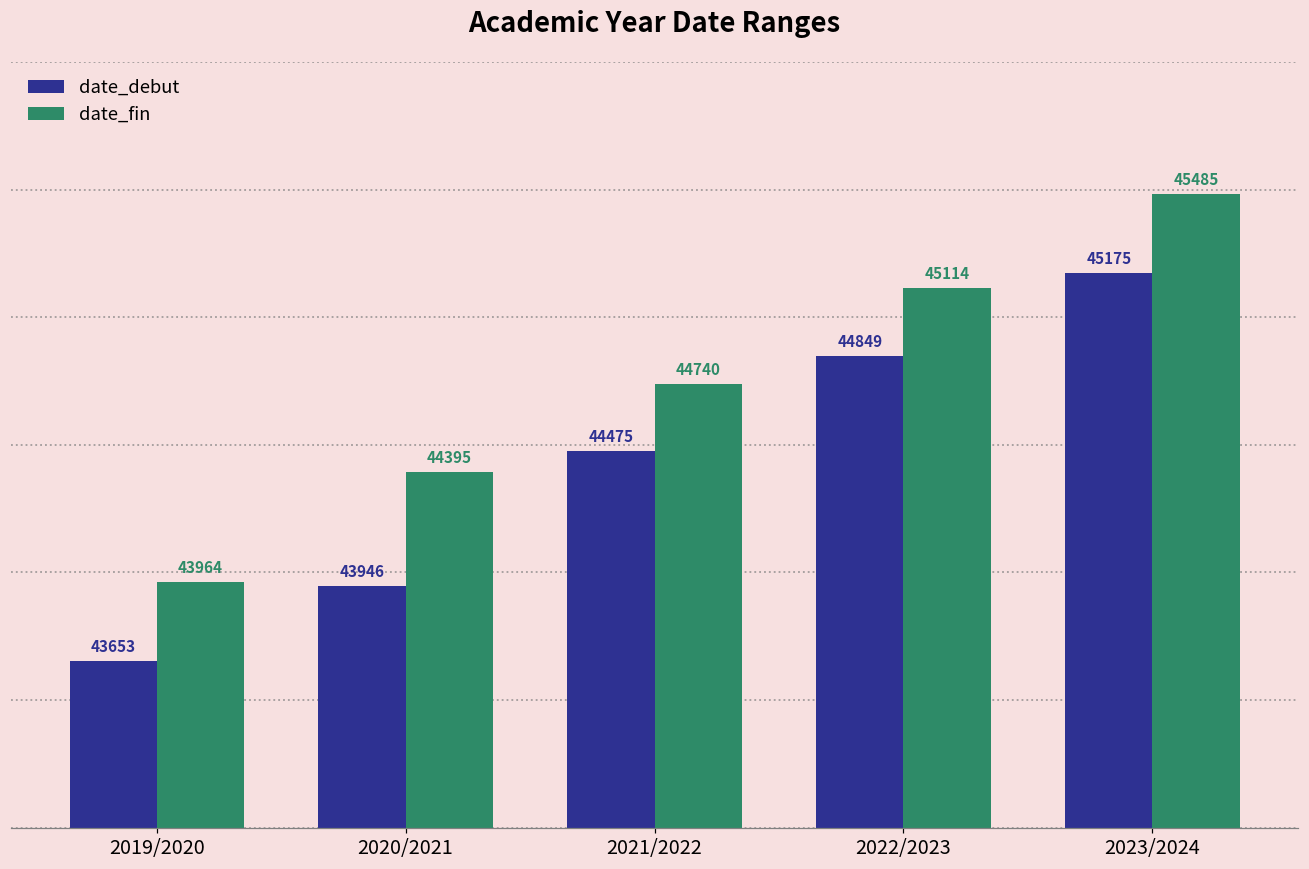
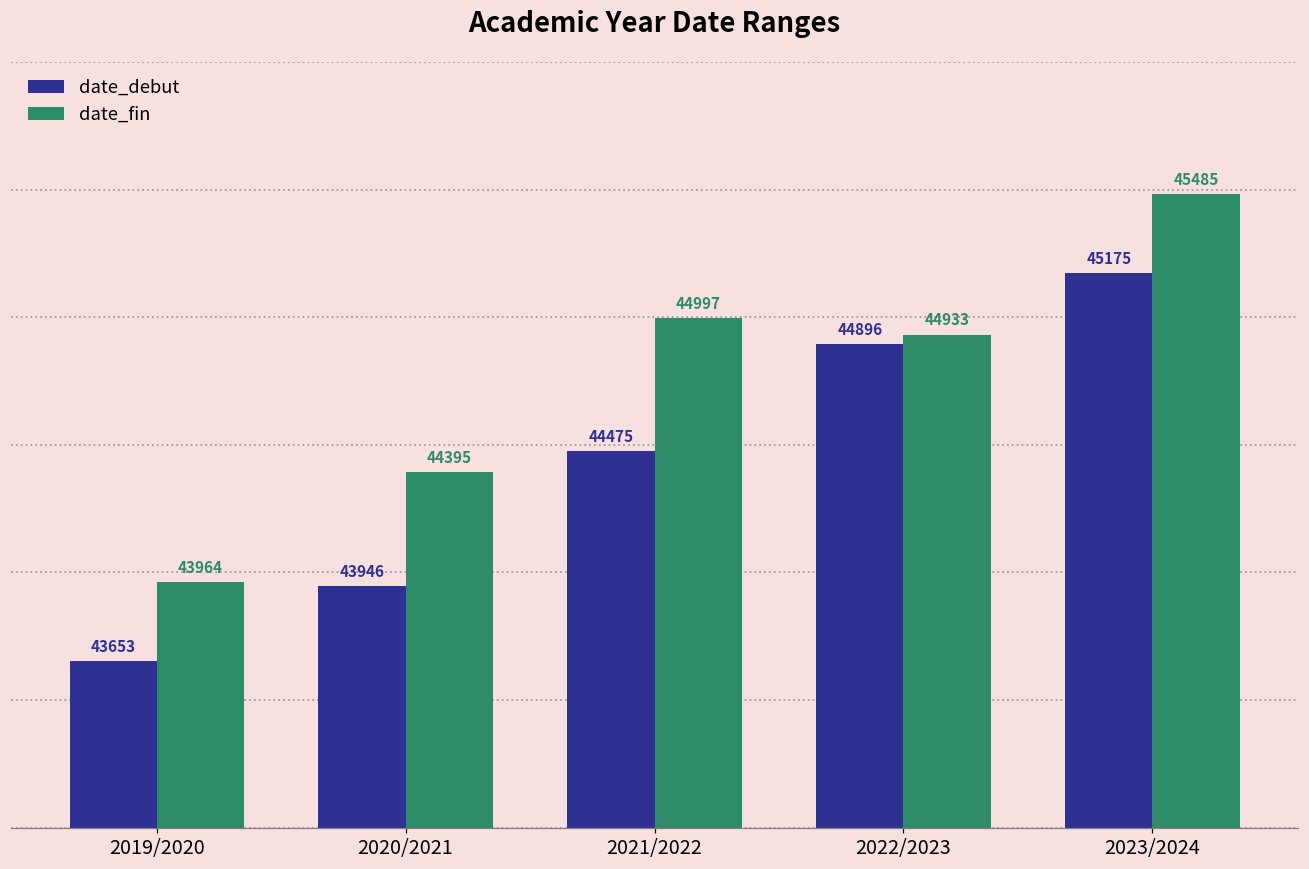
date_fin, 2021/2022: 44740 -> 44997
date_debut, 2022/2023: 44849 -> 44896
date_fin, 2022/2023: 45114 -> 44933
